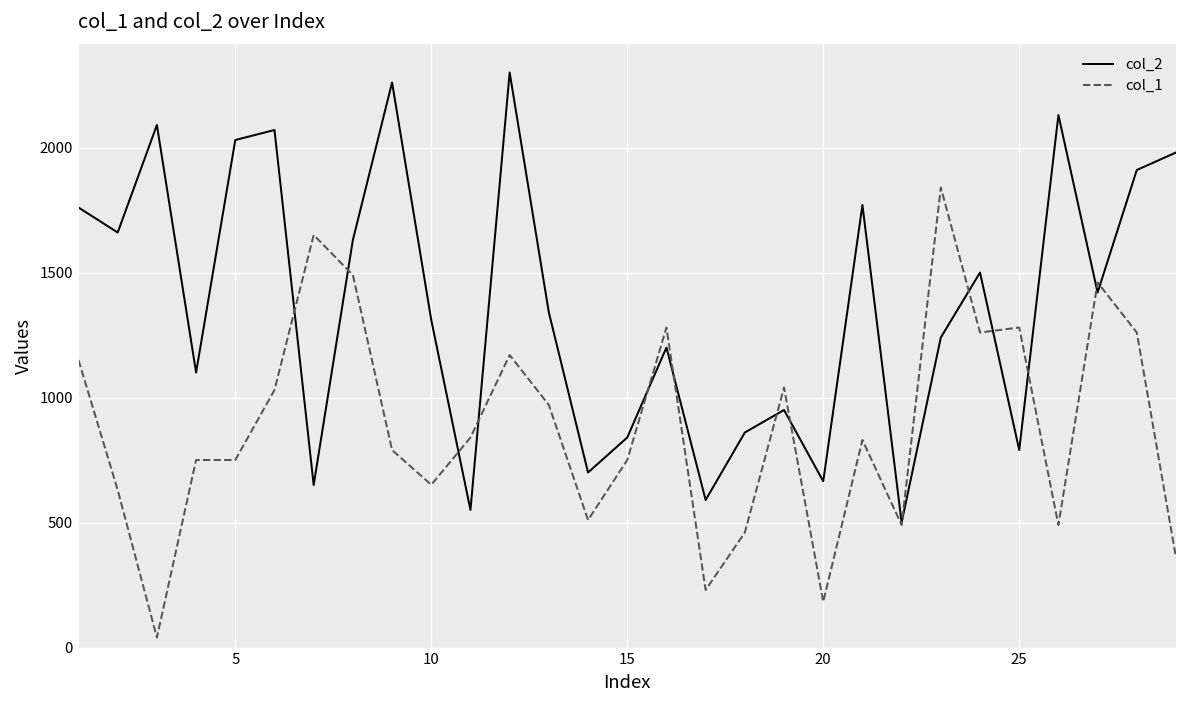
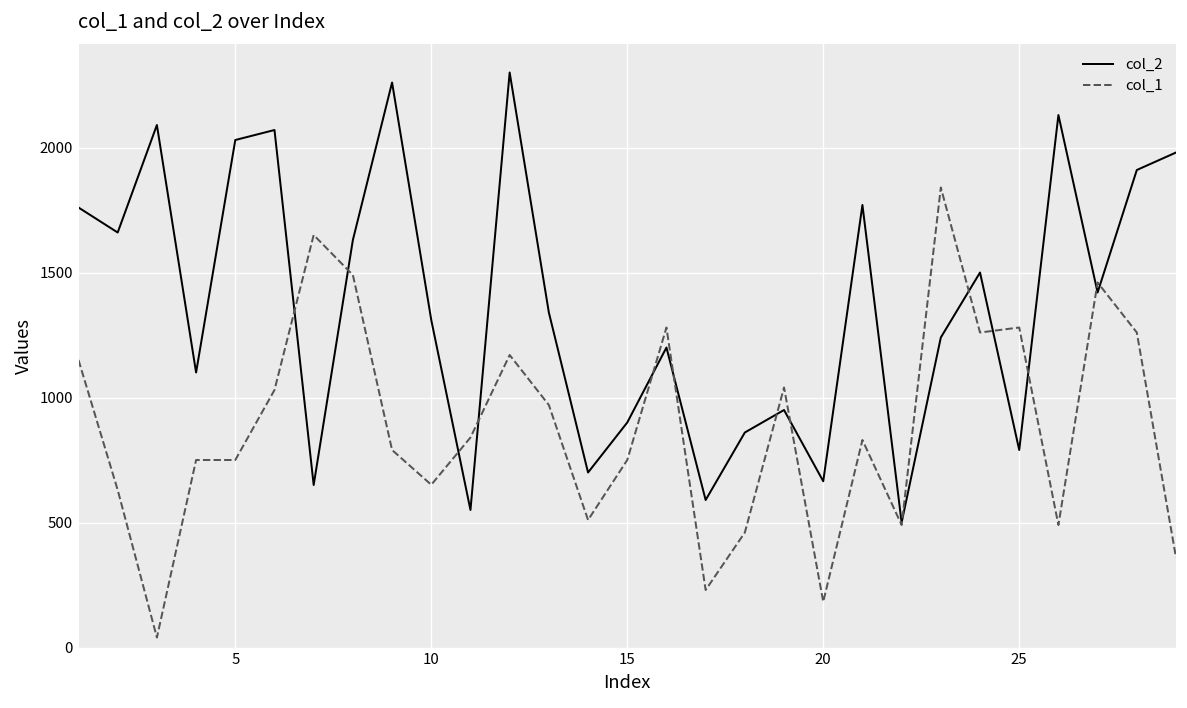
col_2, 15: 840 -> 900
